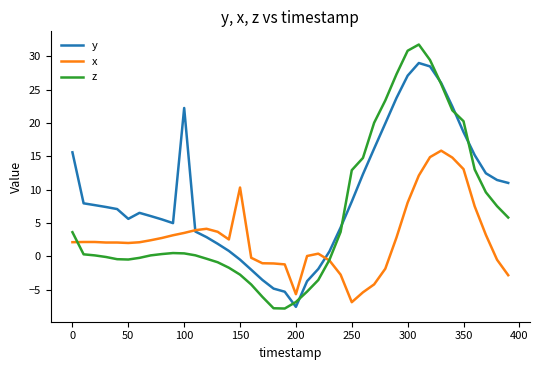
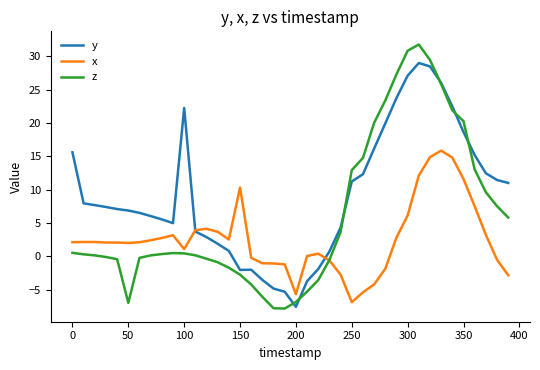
z, 0: 4 -> 1
y, 50: 6 -> 7
z, 50: -1 -> -7
x, 100: 3 -> 1
y, 150: -1 -> -2
y, 250: 8 -> 11
x, 300: 8 -> 6
x, 350: 13 -> 12
